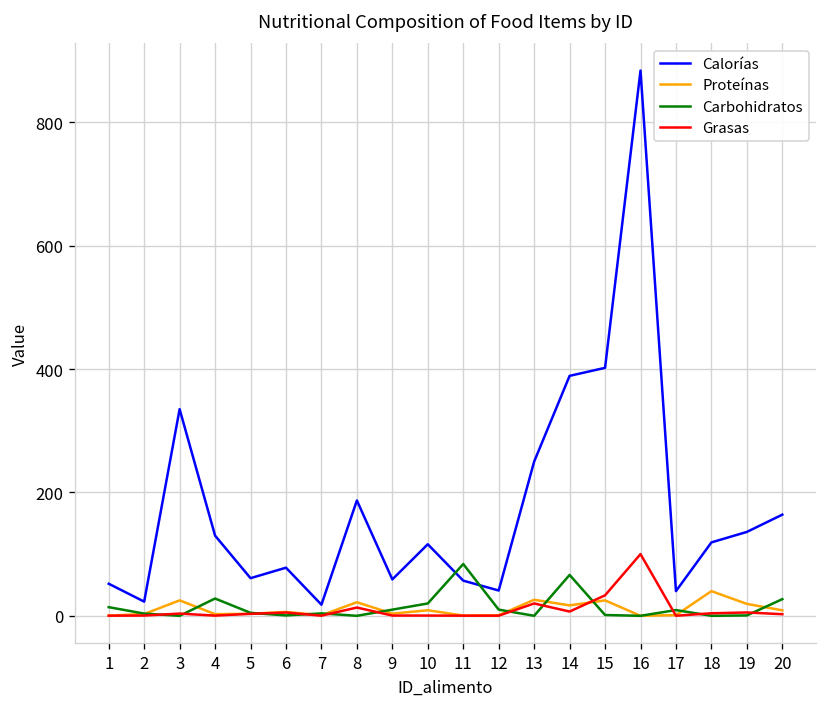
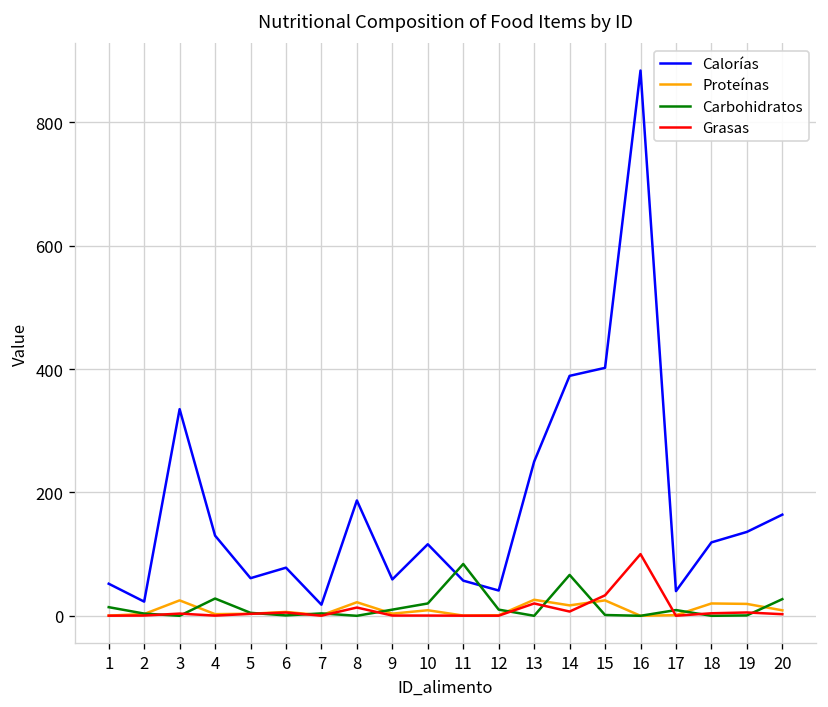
Proteínas, 18: 40 -> 20
